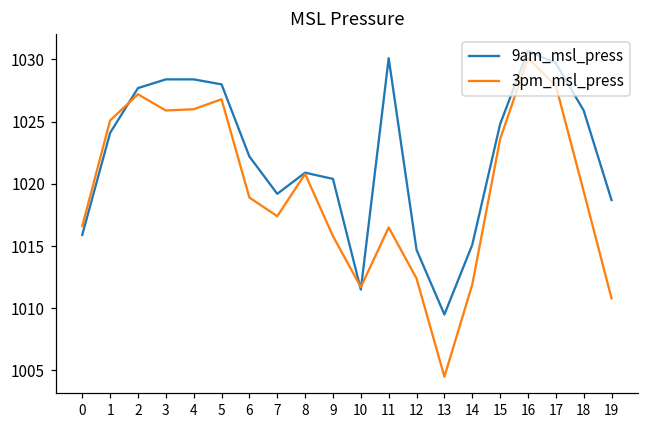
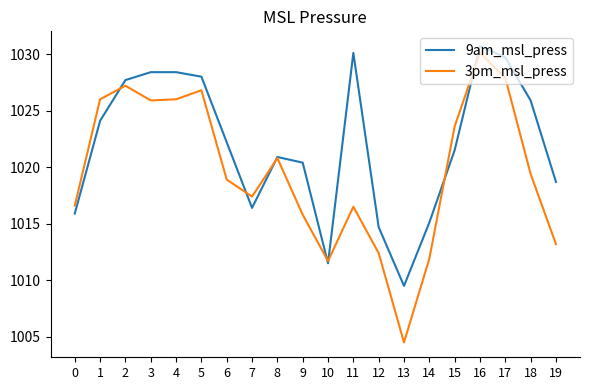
3pm_msl_press, 1: 1025.1 -> 1026.0
9am_msl_press, 7: 1019.2 -> 1016.4
9am_msl_press, 15: 1024.8 -> 1021.5
3pm_msl_press, 19: 1010.8 -> 1013.2
